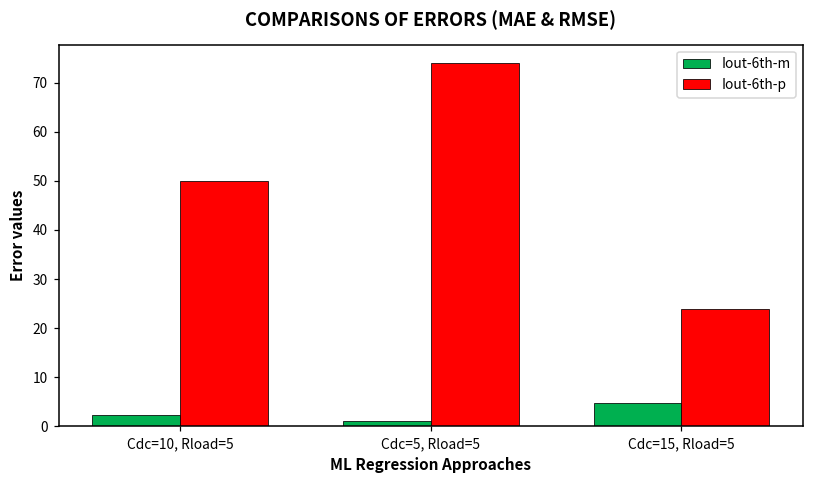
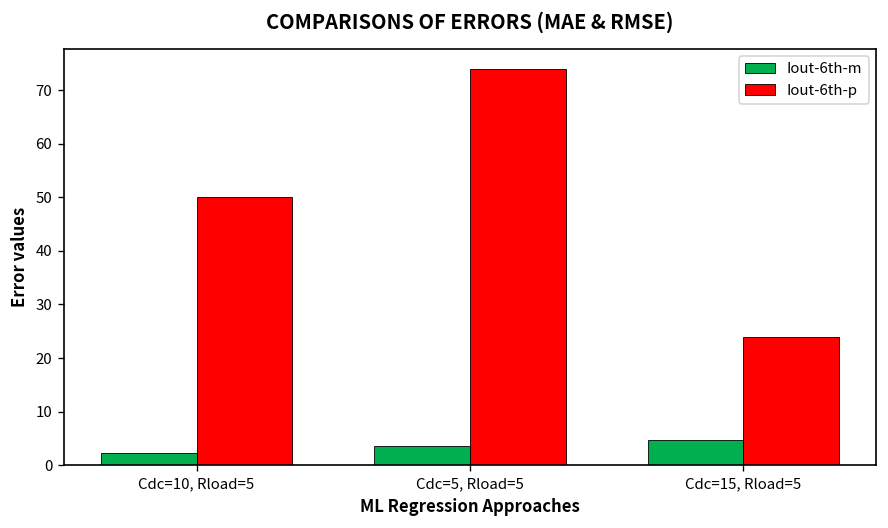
Iout-6th-m, Cdc=5, Rload=5: 1 -> 4
